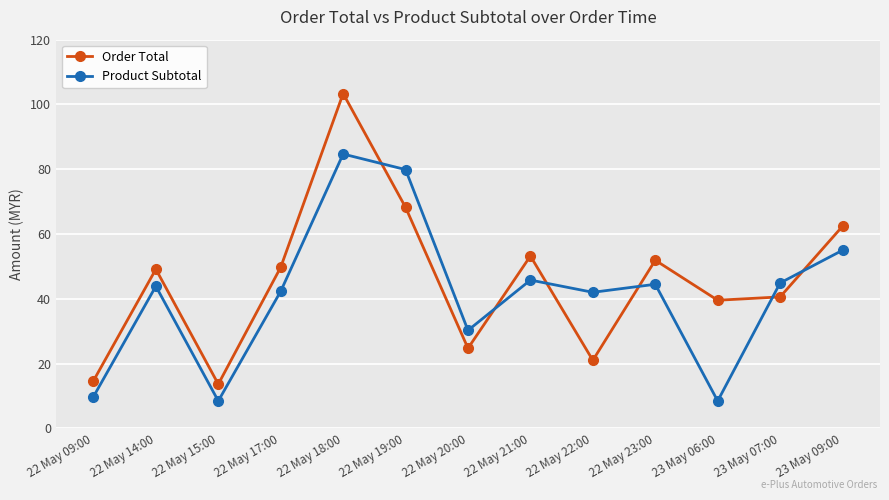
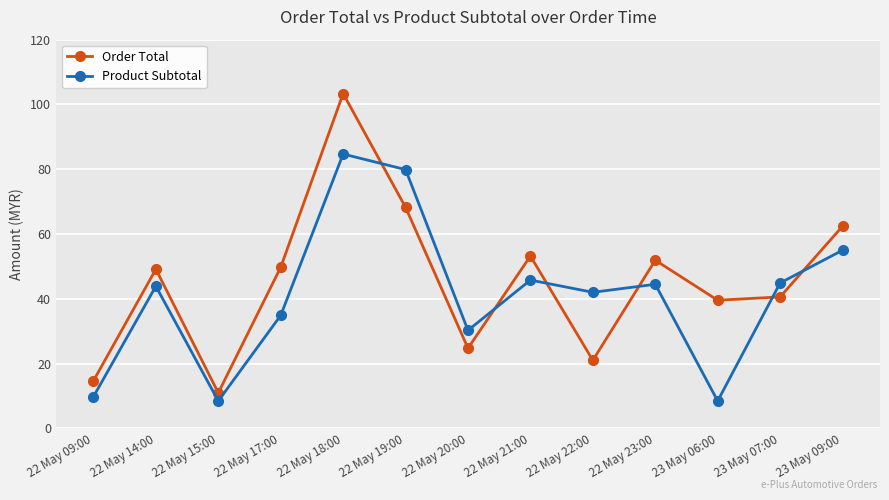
Order Total, 22 May 15:00: 14 -> 11
Product Subtotal, 22 May 17:00: 42 -> 35
